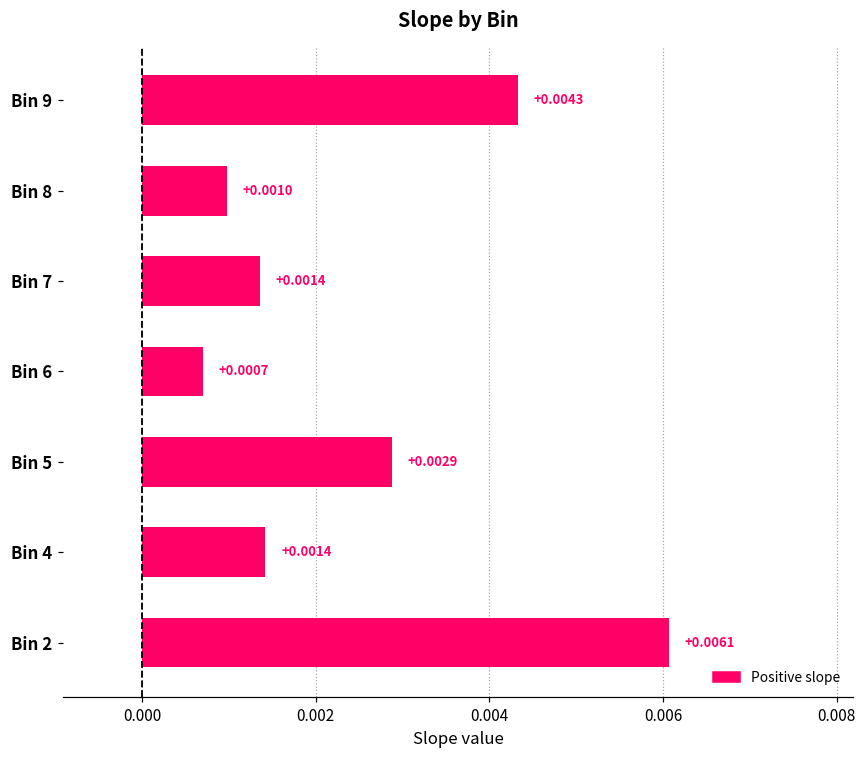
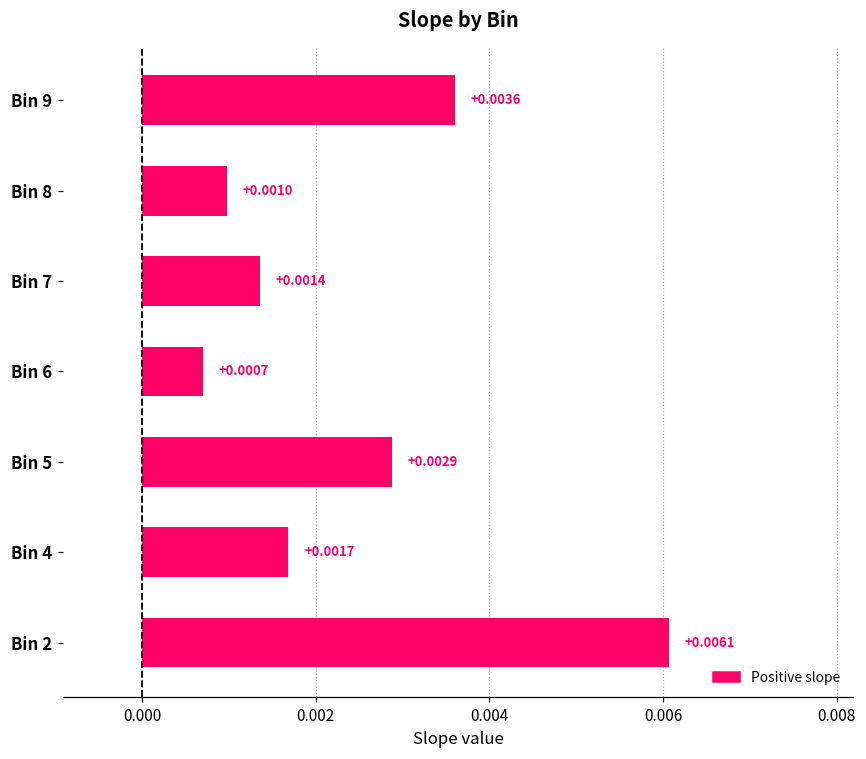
Bin 9: +0.0043 -> +0.0036
Bin 4: +0.0014 -> +0.0017
